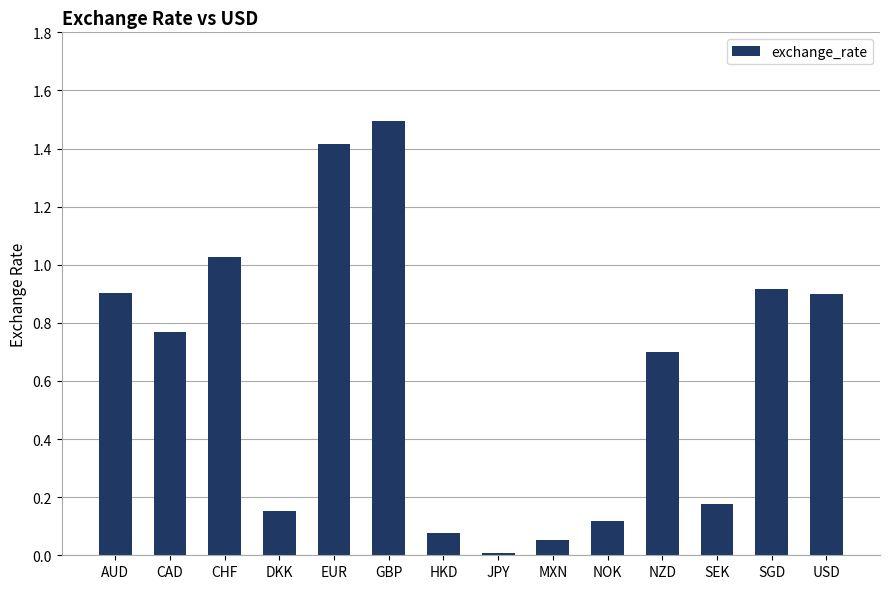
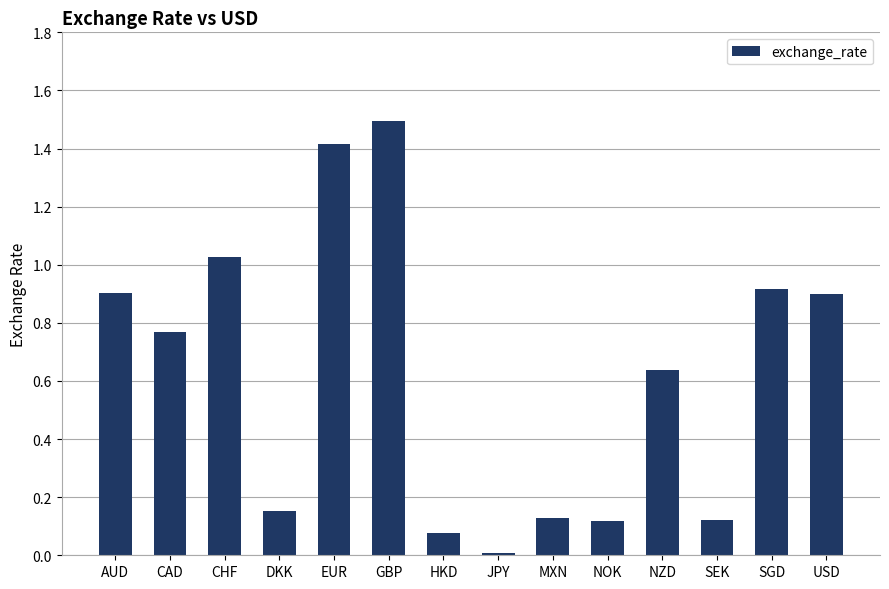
MXN: 0.05 -> 0.13
NZD: 0.70 -> 0.64
SEK: 0.18 -> 0.12
